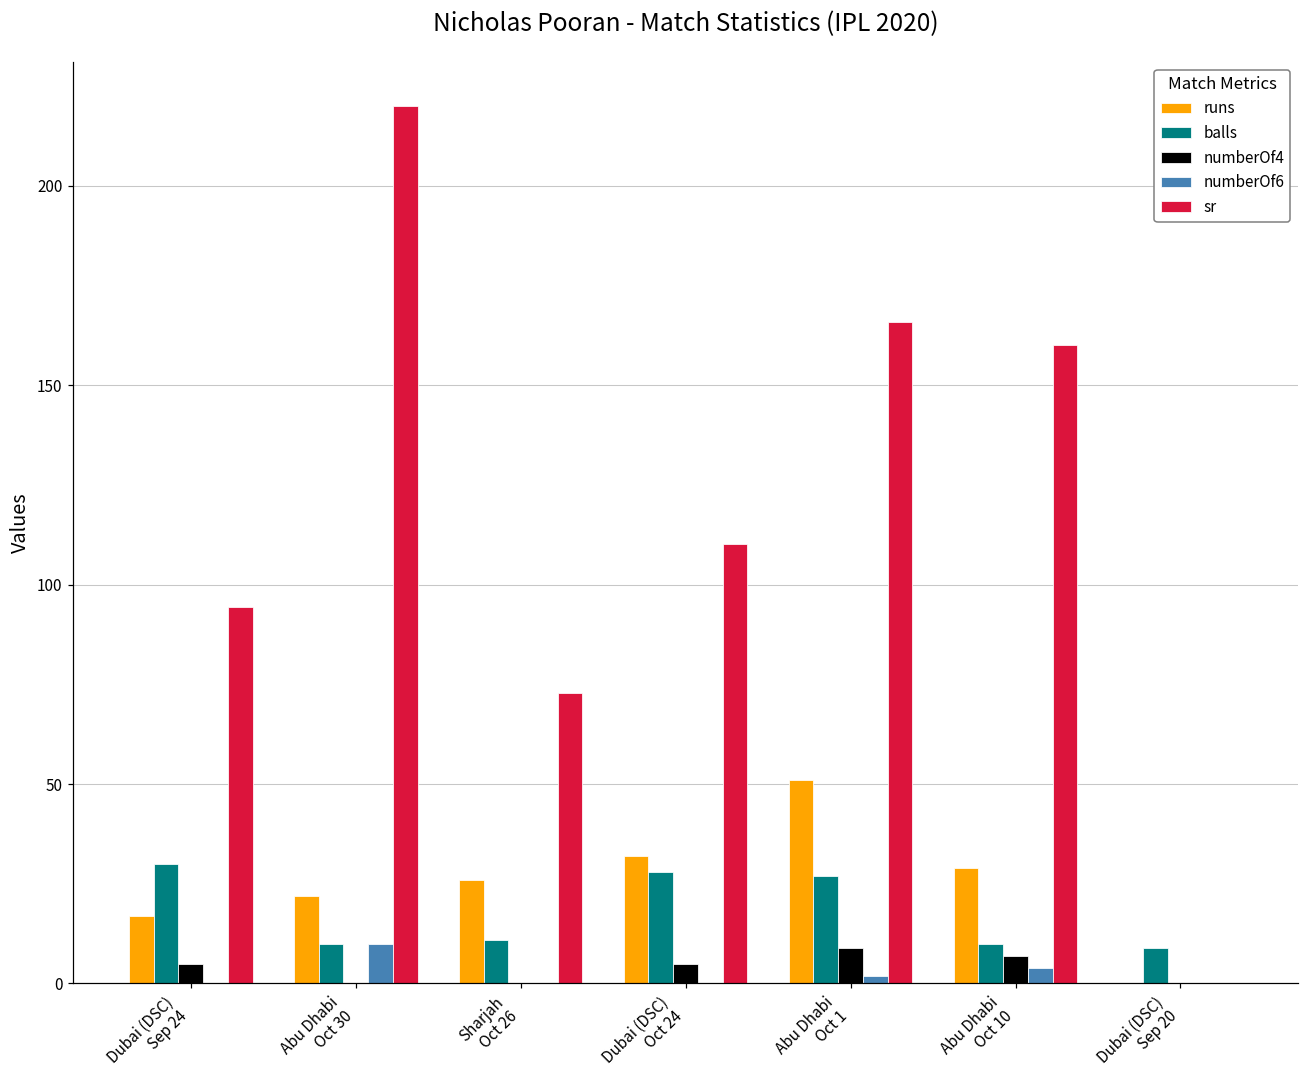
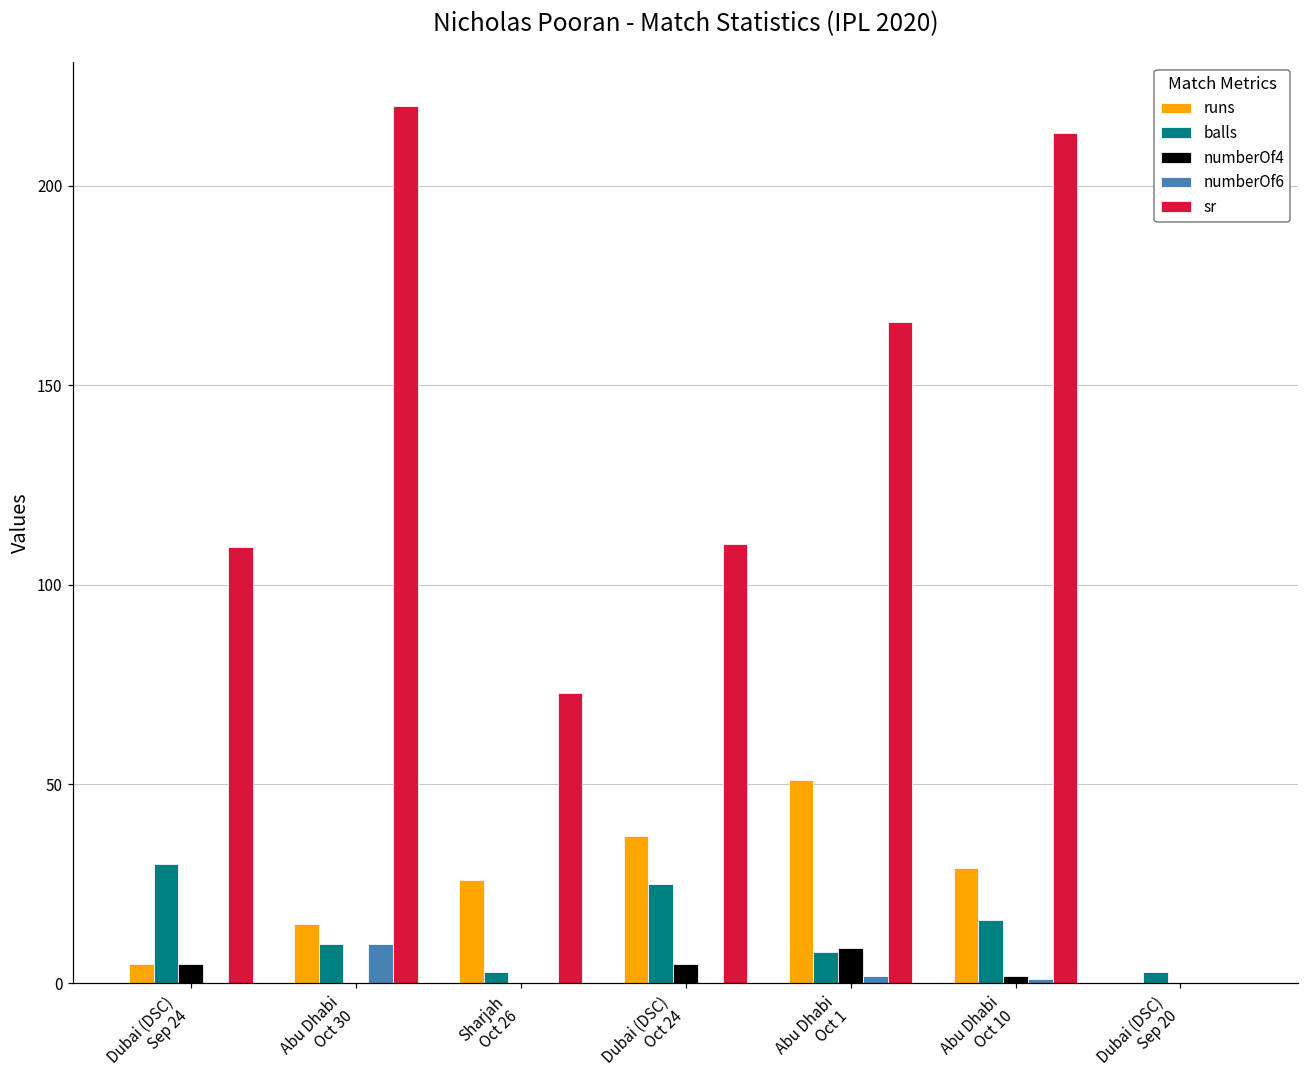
runs, Dubai (DSC) Sep 24: 17 -> 5
sr, Dubai (DSC) Sep 24: 94 -> 109
runs, Abu Dhabi Oct 30: 22 -> 15
balls, Sharjah Oct 26: 11 -> 3
runs, Dubai (DSC) Oct 24: 32 -> 37
balls, Dubai (DSC) Oct 24: 28 -> 25
balls, Abu Dhabi Oct 1: 27 -> 8
balls, Abu Dhabi Oct 10: 10 -> 16
numberOf4, Abu Dhabi Oct 10: 7 -> 2
numberOf6, Abu Dhabi Oct 10: 4 -> 1
sr, Abu Dhabi Oct 10: 160 -> 213
balls, Dubai (DSC) Sep 20: 9 -> 3
